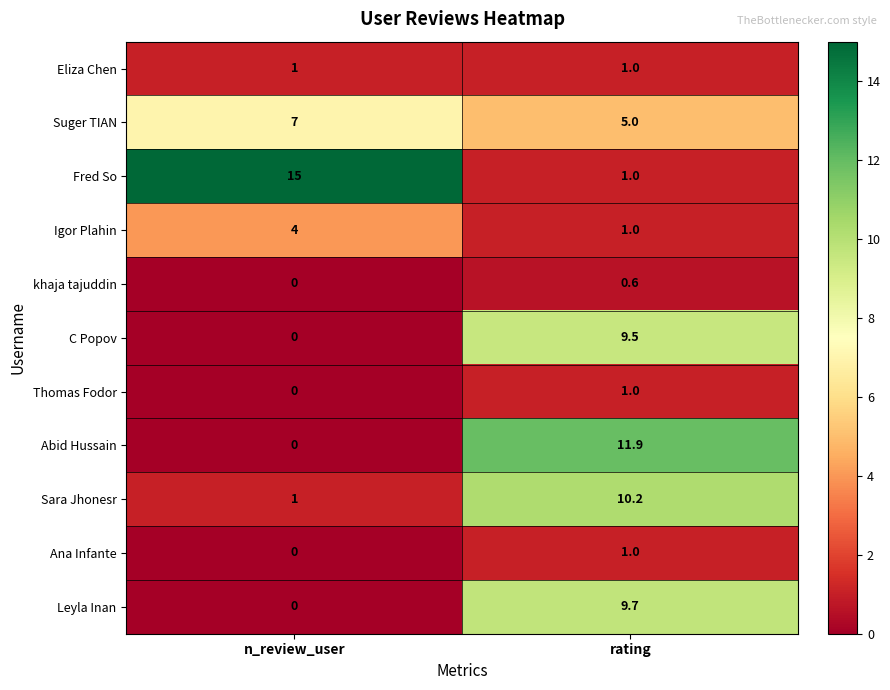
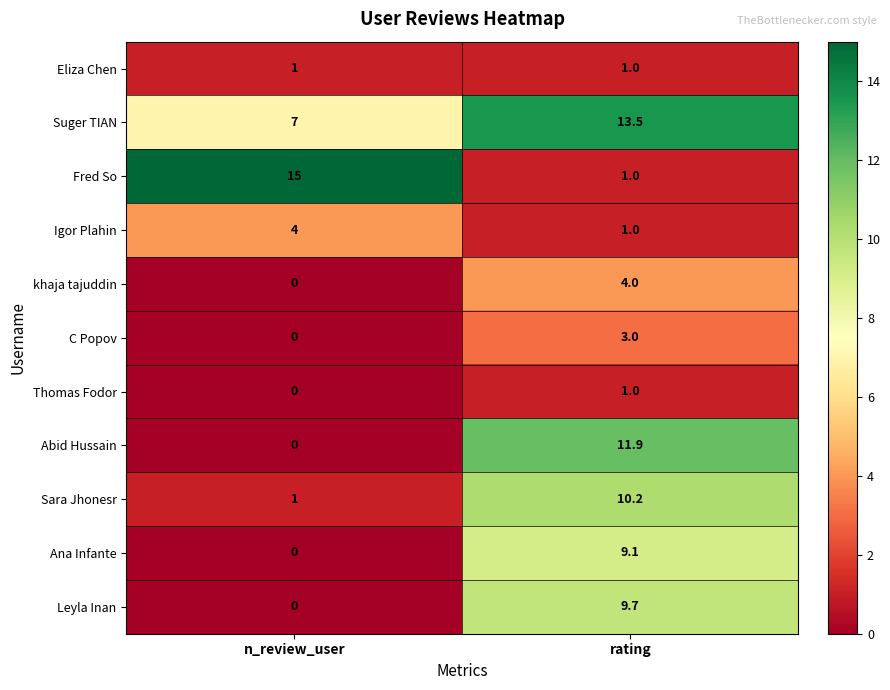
Suger TIAN, rating: 5.0 -> 13.5
khaja tajuddin, rating: 0.6 -> 4.0
C Popov, rating: 9.5 -> 3.0
Ana Infante, rating: 1.0 -> 9.1
